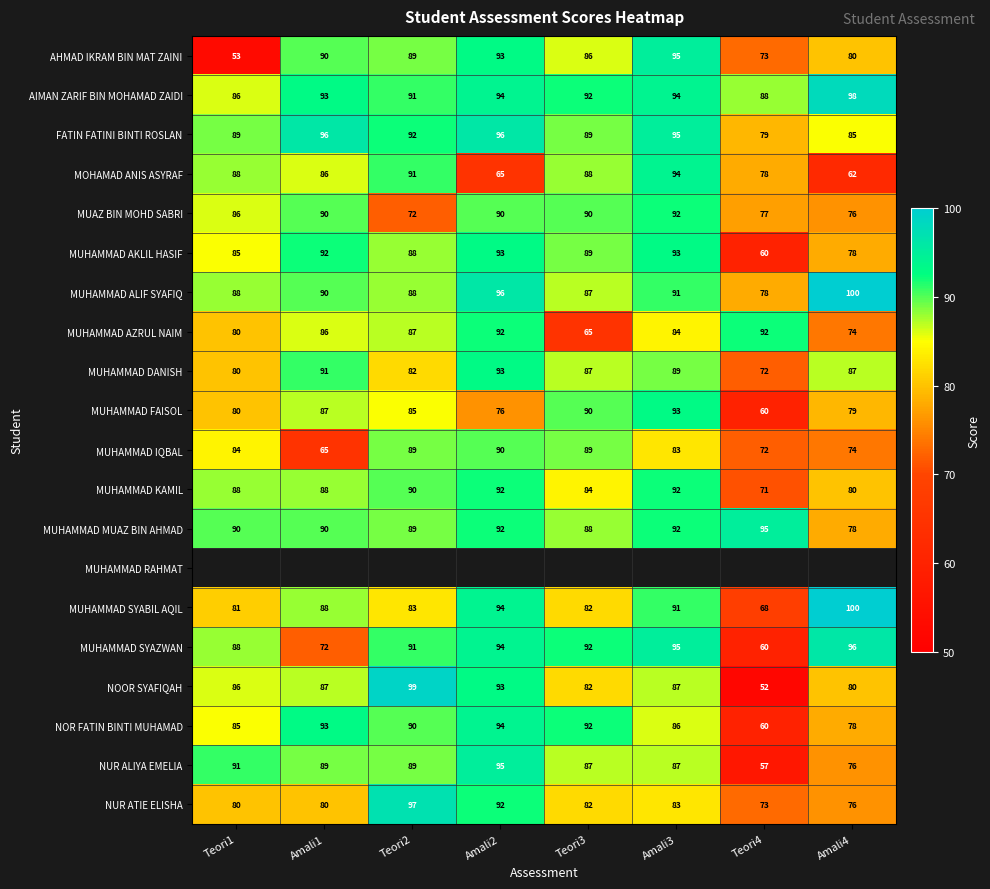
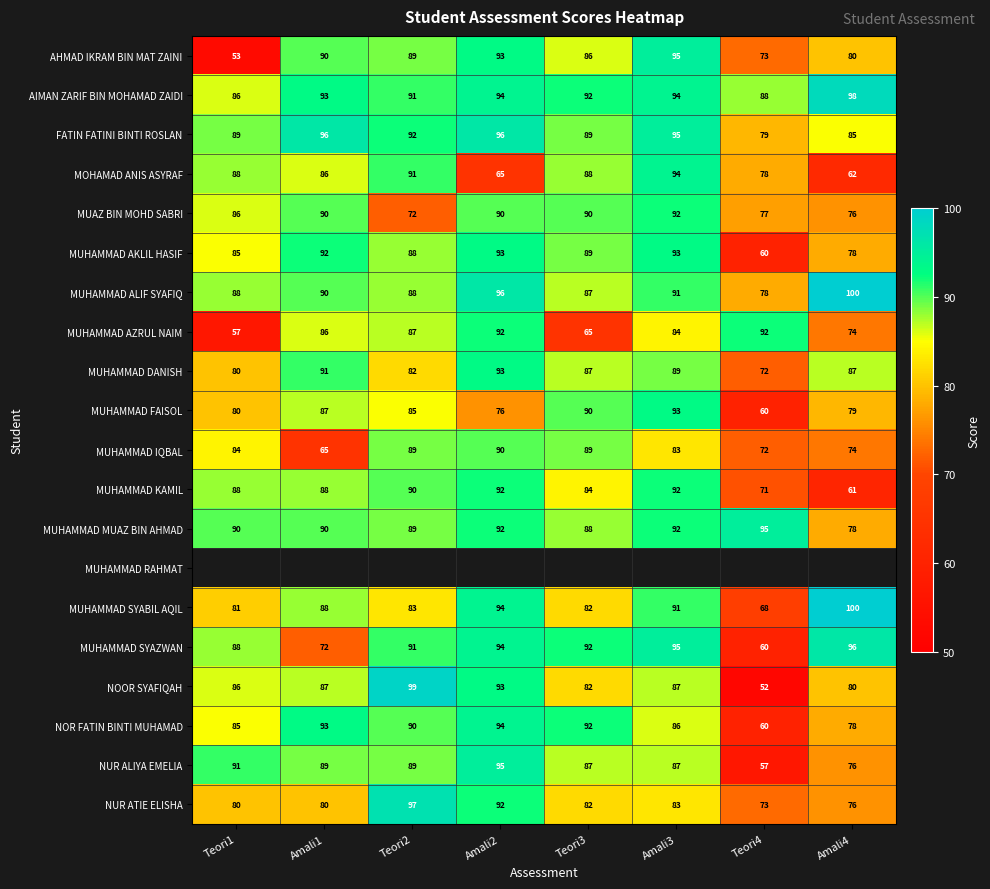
MUHAMMAD AZRUL NAIM, Teori1: 80 -> 57
MUHAMMAD KAMIL, Amali4: 80 -> 61
